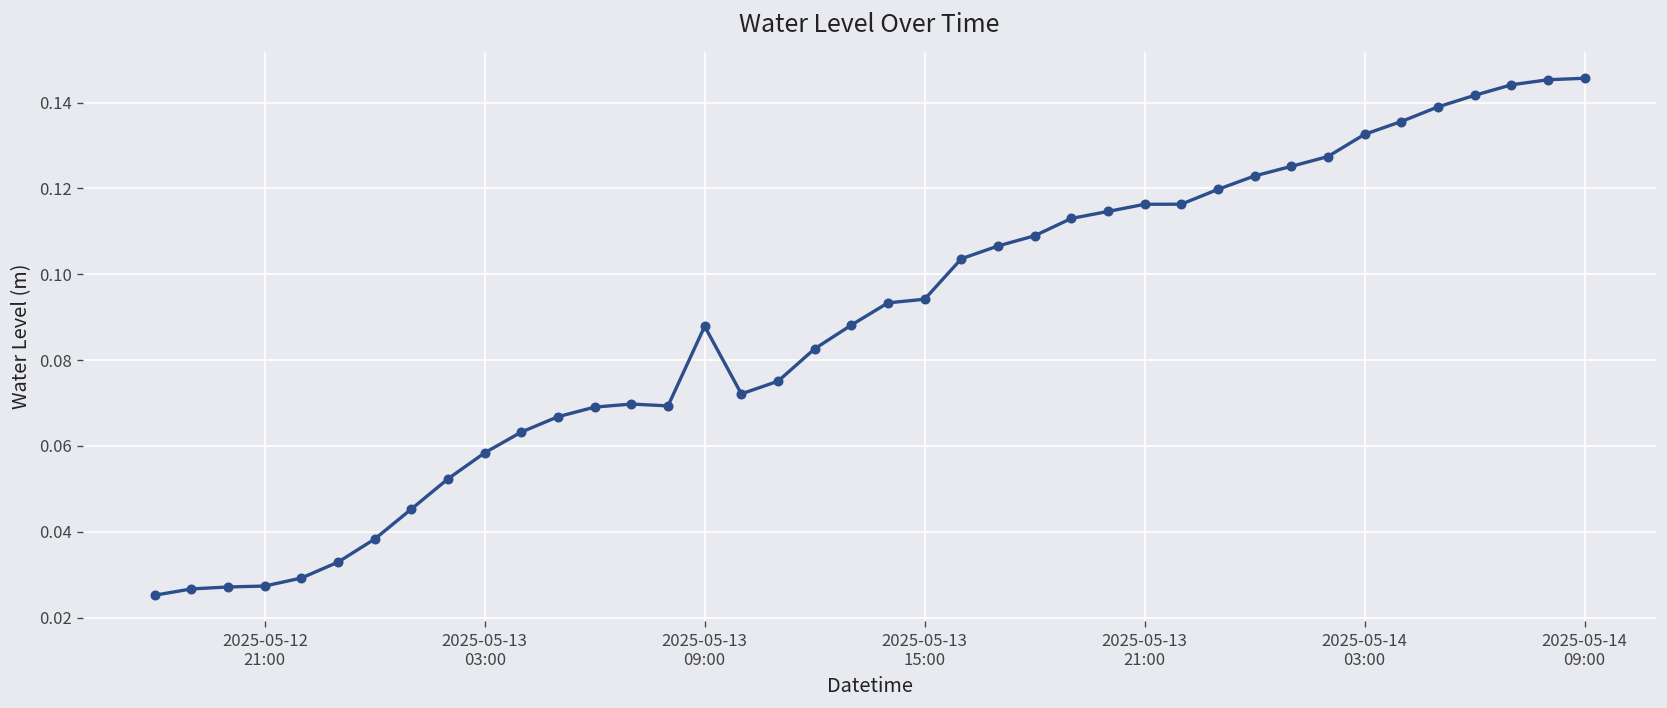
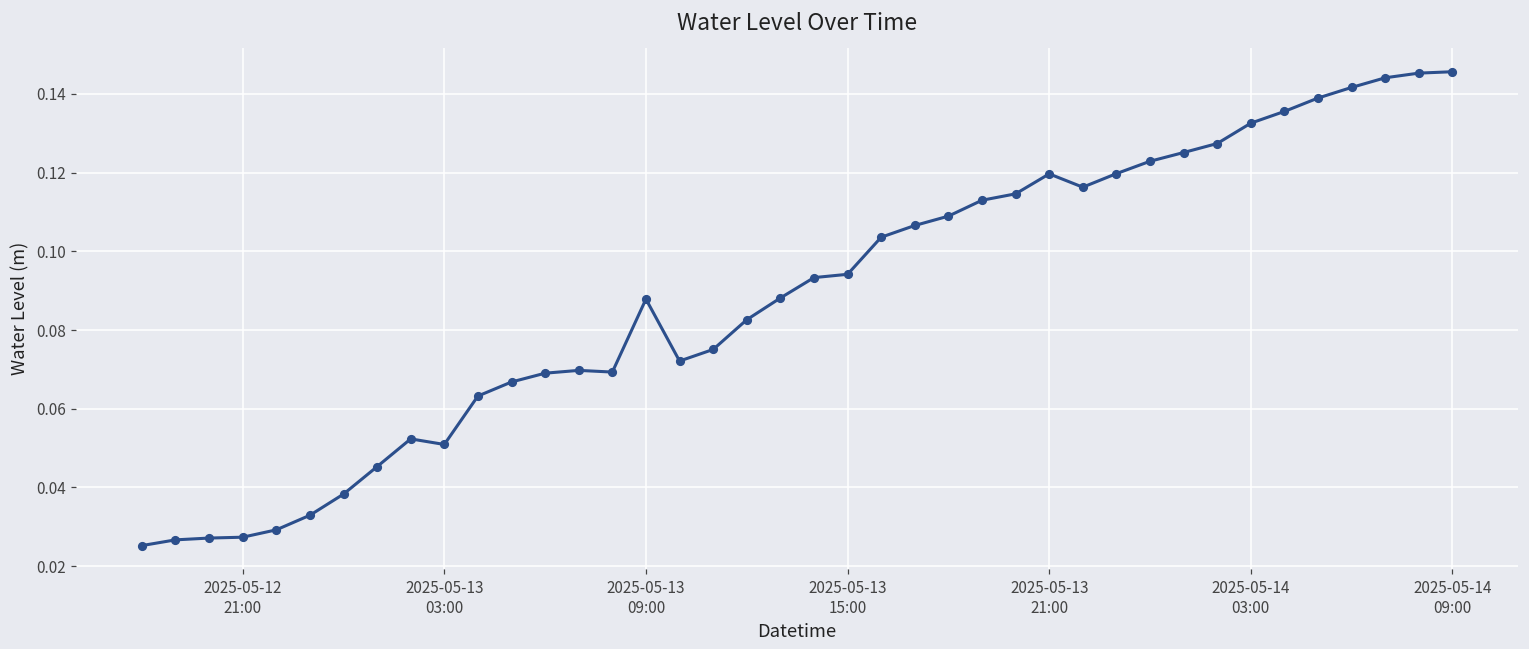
2025-05-13 03:00: 0.058 -> 0.051
2025-05-13 21:00: 0.116 -> 0.120
